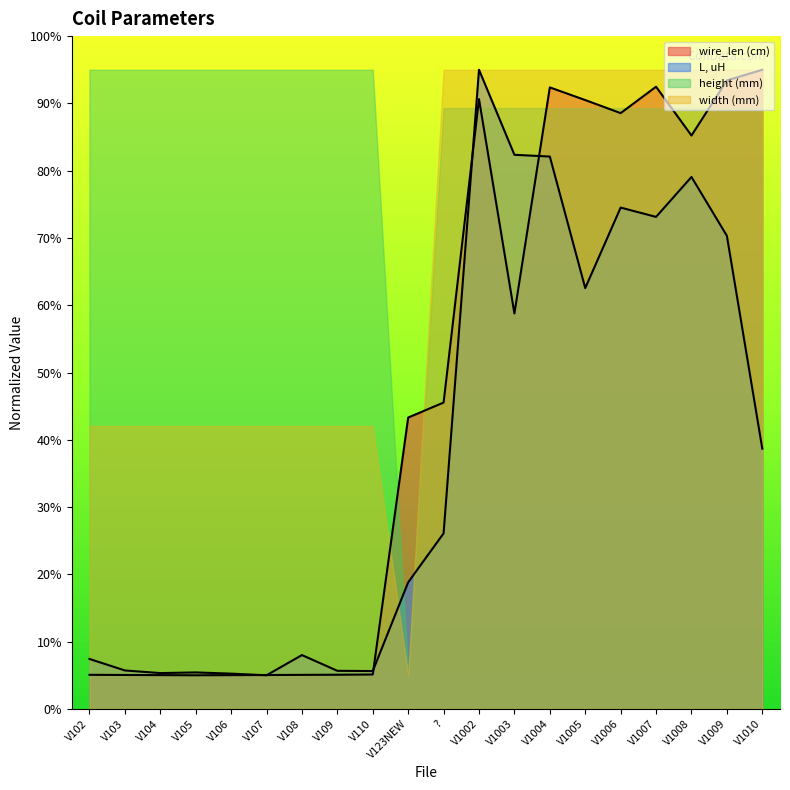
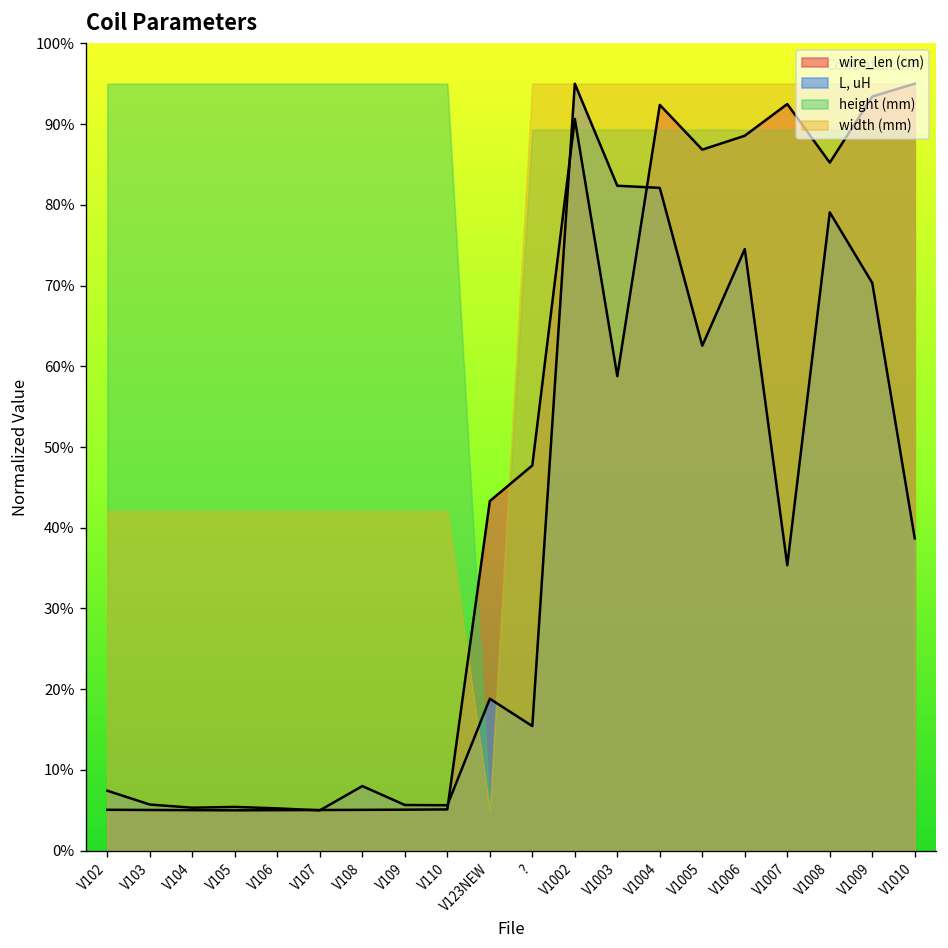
wire_len (cm), ?: 46% -> 48%
L, uH, ?: 26% -> 15%
wire_len (cm), V1005: 90% -> 87%
L, uH, V1007: 73% -> 35%
